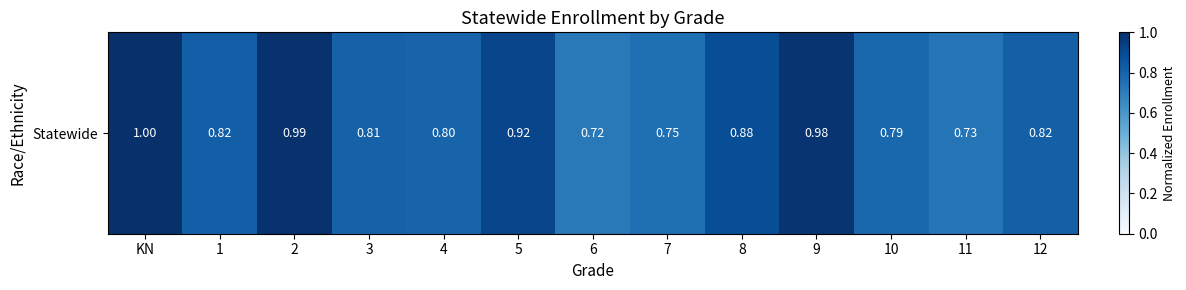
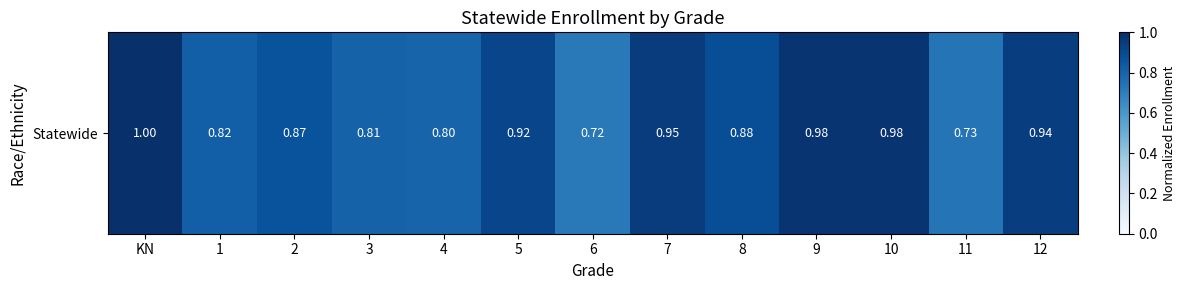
Statewide, 2: 0.99 -> 0.87
Statewide, 7: 0.75 -> 0.95
Statewide, 10: 0.79 -> 0.98
Statewide, 12: 0.82 -> 0.94
